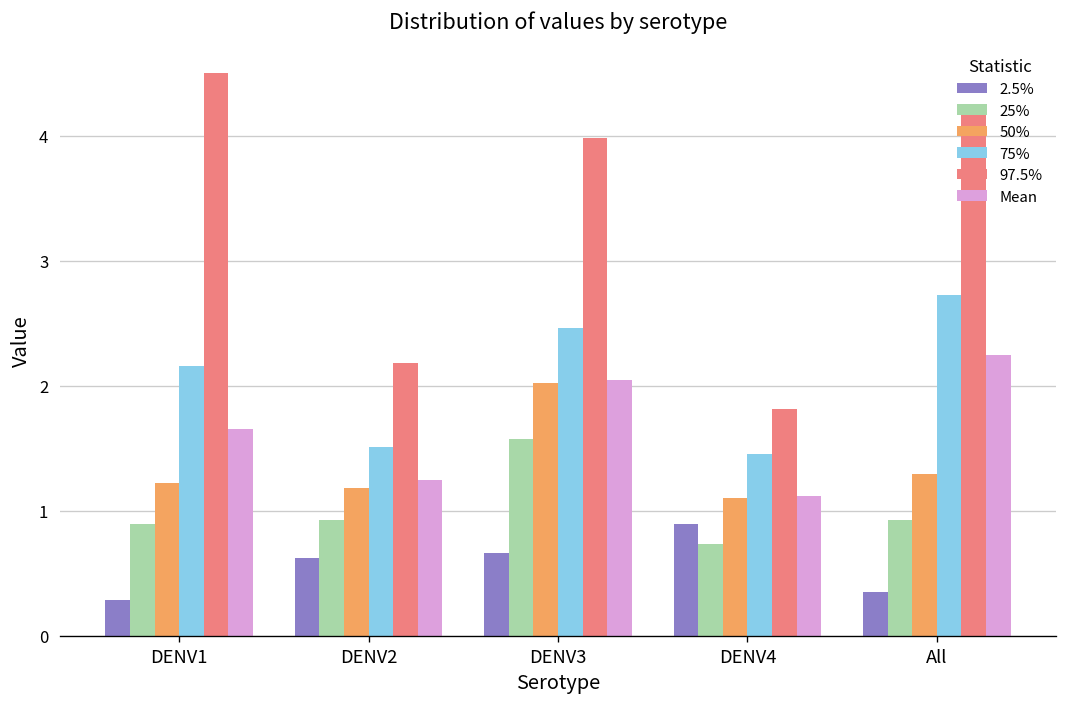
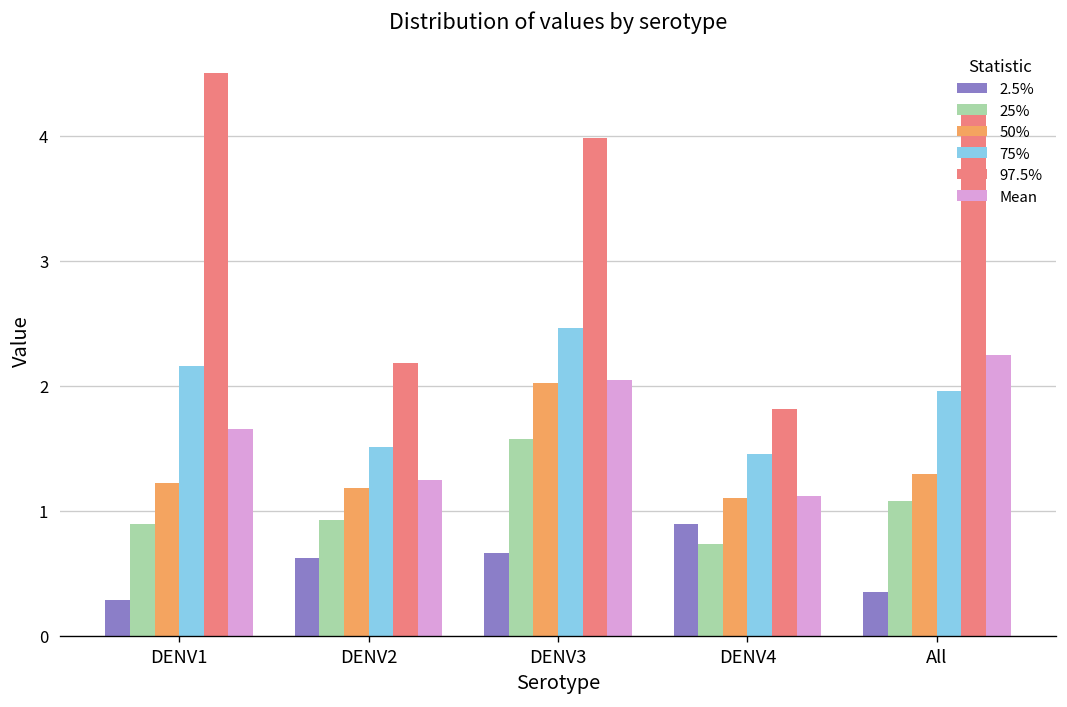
25%, All: 0.92 -> 1.08
75%, All: 2.73 -> 1.96
